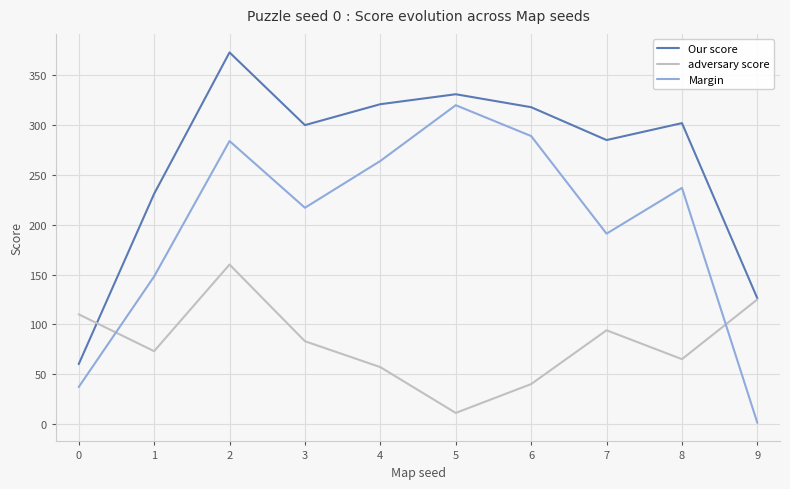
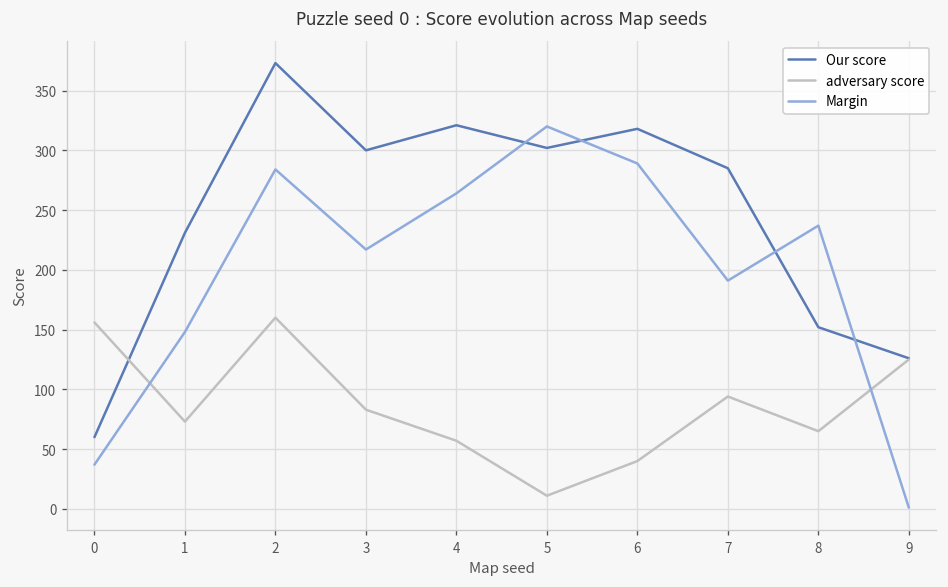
adversary score, 0: 110 -> 160
Our score, 5: 330 -> 300
Our score, 8: 300 -> 150
